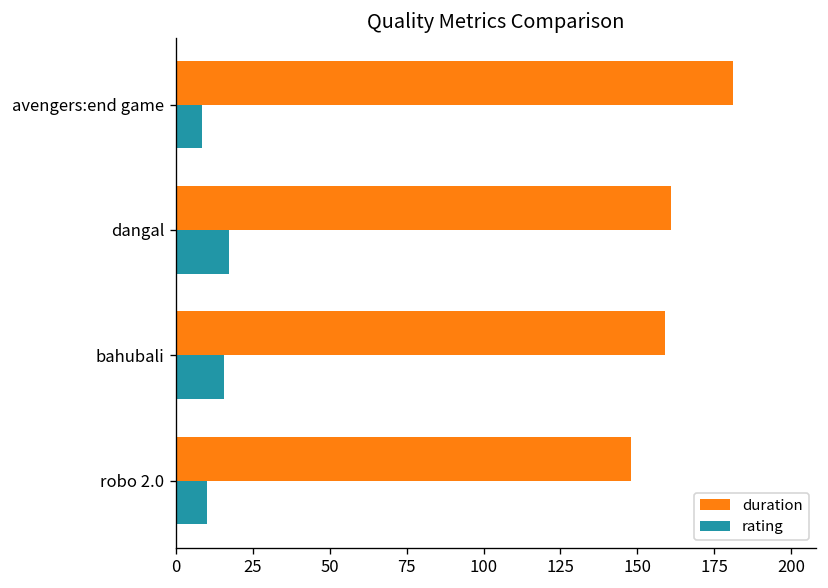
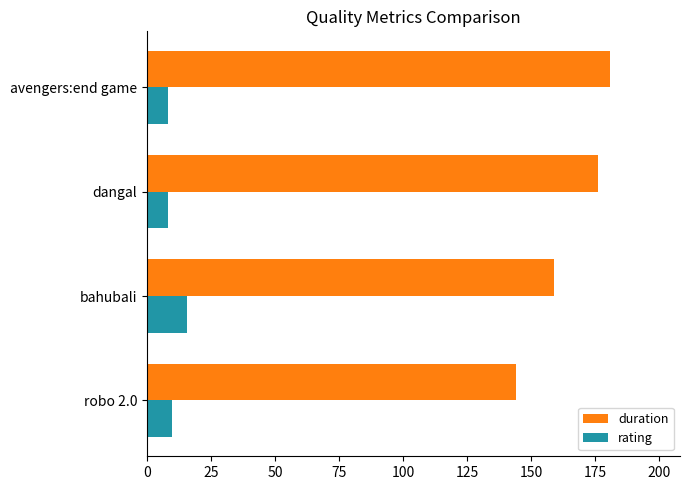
duration, dangal: 161 -> 176
rating, dangal: 17 -> 8
duration, robo 2.0: 148 -> 144
